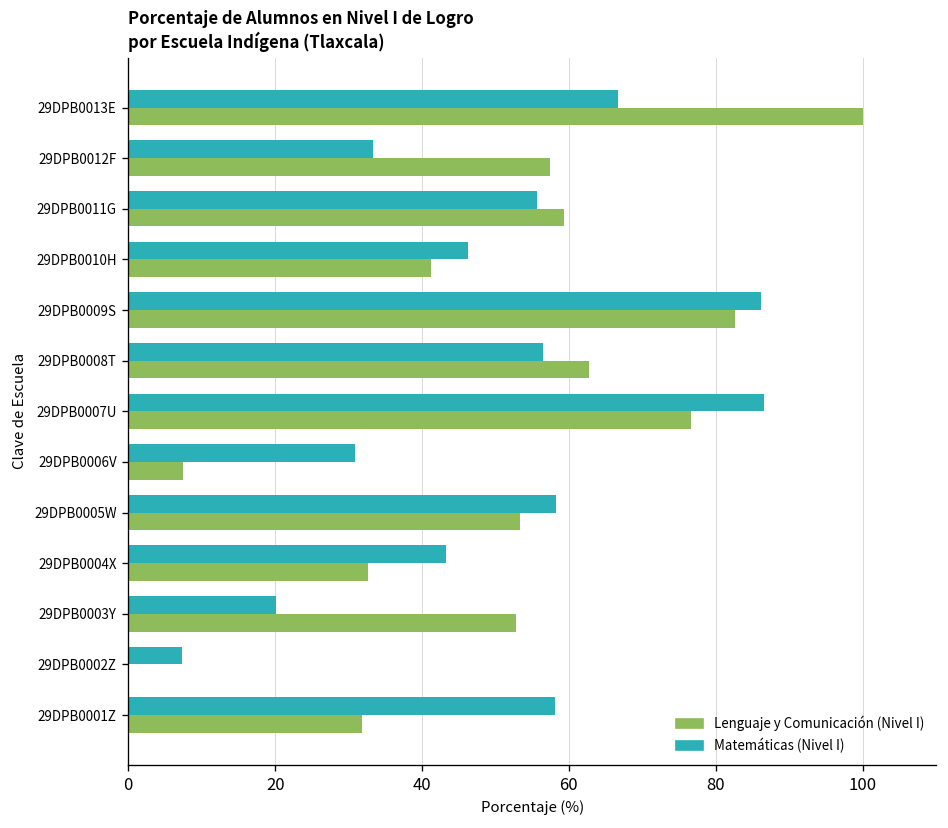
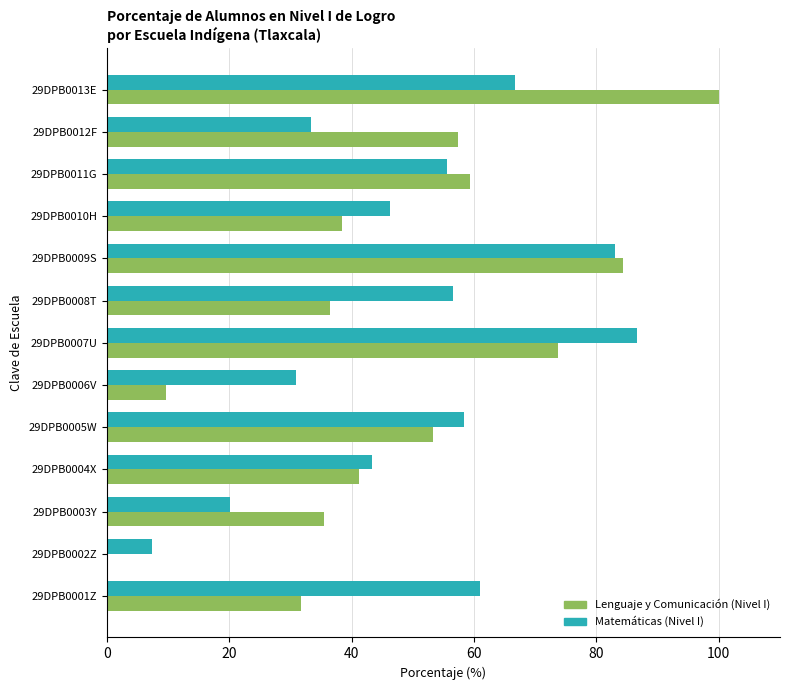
Lenguaje y Comunicación (Nivel I), 29DPB0010H: 41 -> 39
Matemáticas (Nivel I), 29DPB0009S: 86 -> 83
Lenguaje y Comunicación (Nivel I), 29DPB0009S: 83 -> 84
Lenguaje y Comunicación (Nivel I), 29DPB0008T: 63 -> 36
Lenguaje y Comunicación (Nivel I), 29DPB0007U: 77 -> 74
Lenguaje y Comunicación (Nivel I), 29DPB0006V: 8 -> 10
Lenguaje y Comunicación (Nivel I), 29DPB0004X: 33 -> 41
Lenguaje y Comunicación (Nivel I), 29DPB0003Y: 53 -> 36
Matemáticas (Nivel I), 29DPB0001Z: 58 -> 61
